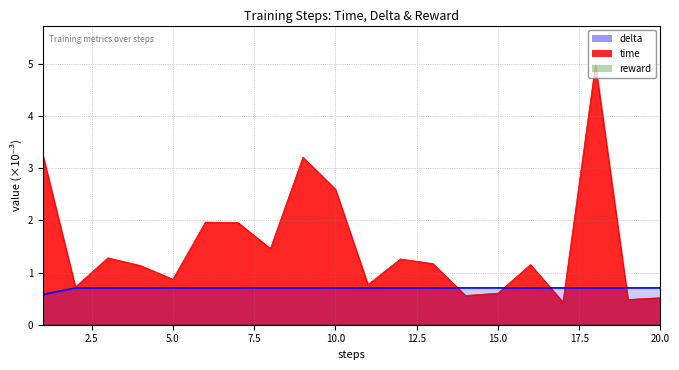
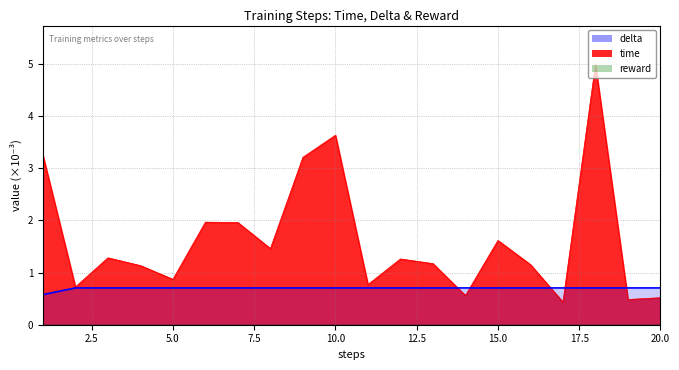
time, 10.0: 2.6 -> 3.6
time, 15.0: 0.6 -> 1.6
